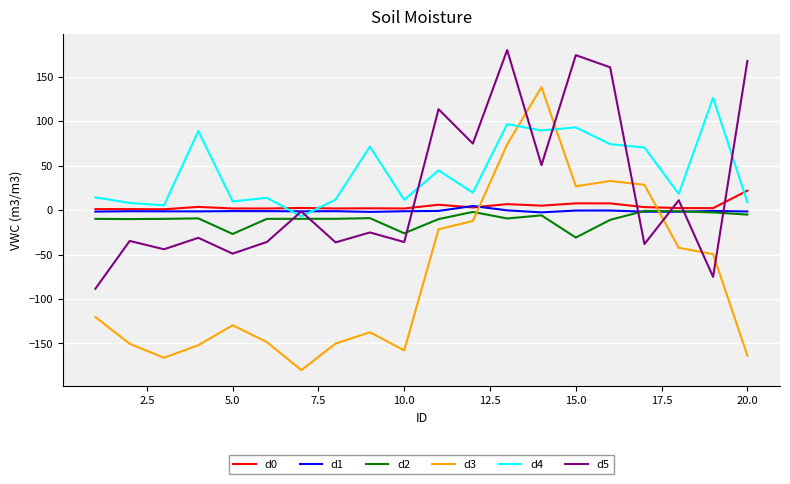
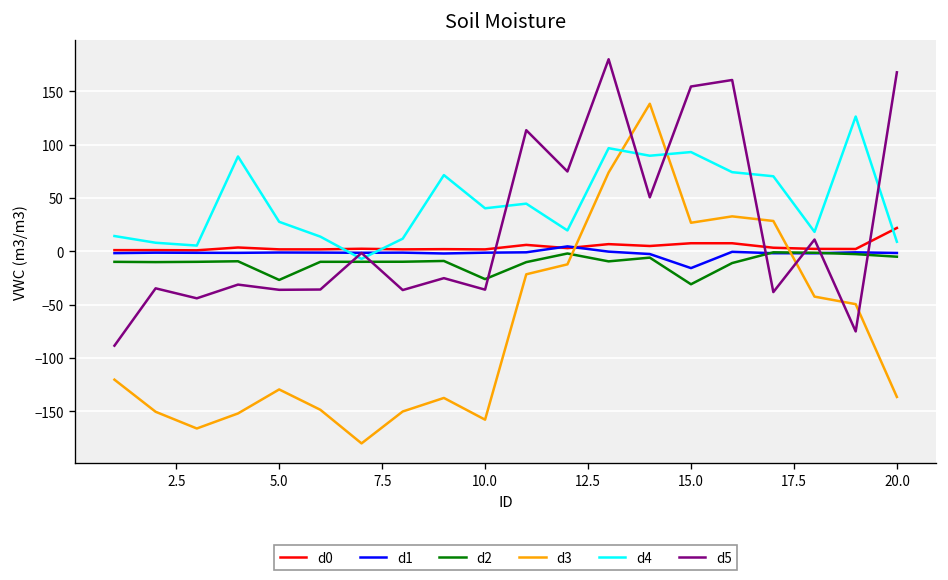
d4, 5.0: 10 -> 30
d5, 5.0: -50 -> -40
d4, 10.0: 10 -> 40
d1, 15.0: 0 -> -20
d5, 15.0: 170 -> 150
d3, 20.0: -160 -> -140
